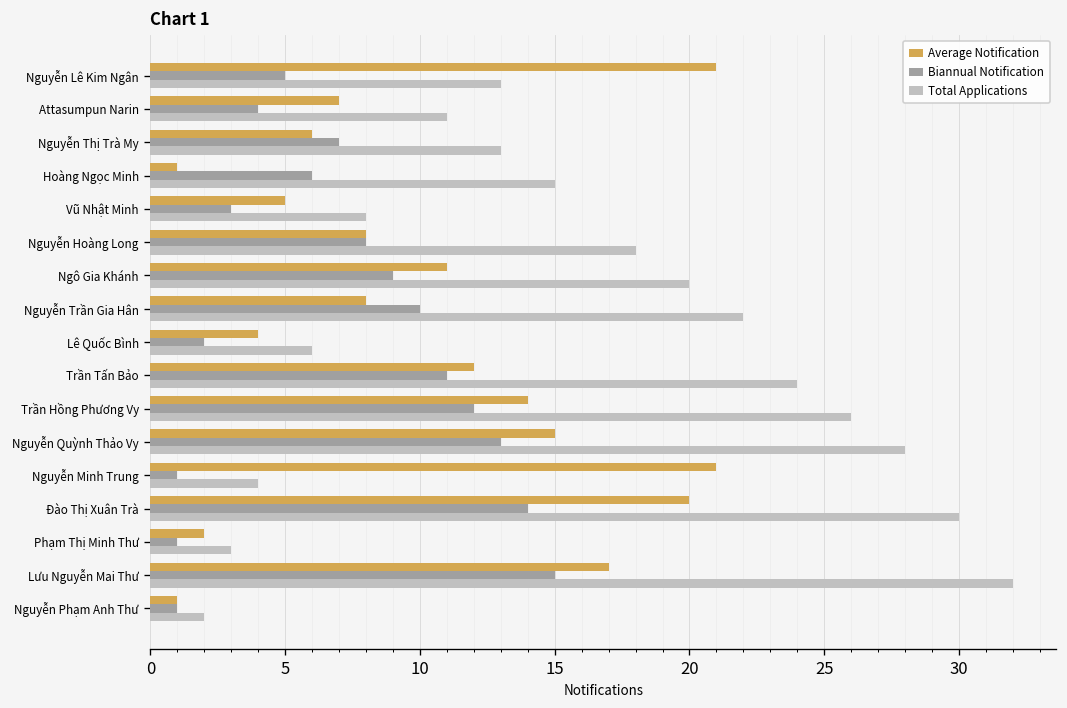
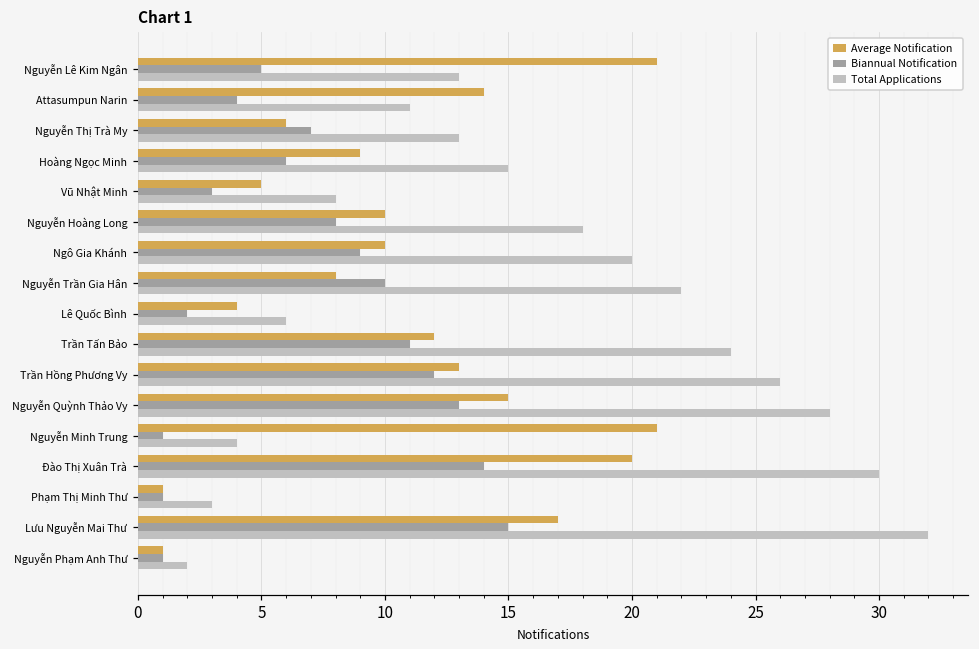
Average Notification, Attasumpun Narin: 7 -> 14
Average Notification, Hoàng Ngọc Minh: 1 -> 9
Average Notification, Nguyễn Hoàng Long: 8 -> 10
Average Notification, Ngô Gia Khánh: 11 -> 10
Average Notification, Trần Hồng Phương Vy: 14 -> 13
Average Notification, Phạm Thị Minh Thư: 2 -> 1
